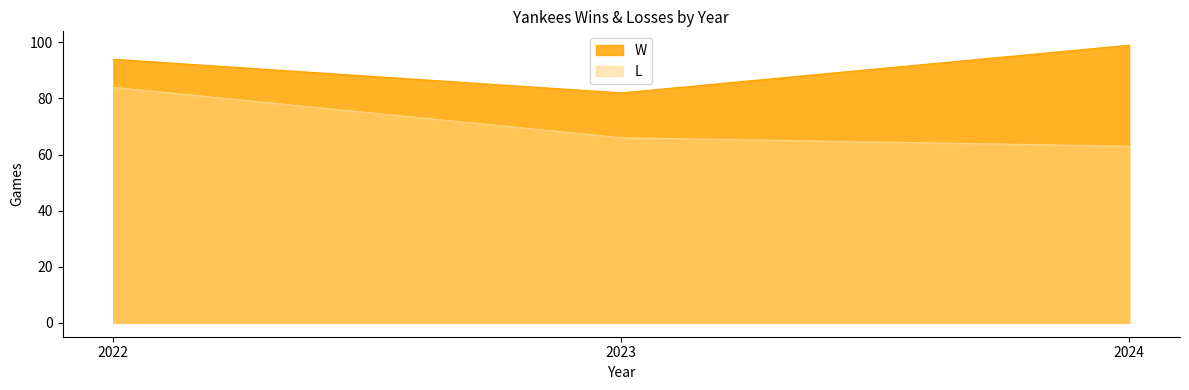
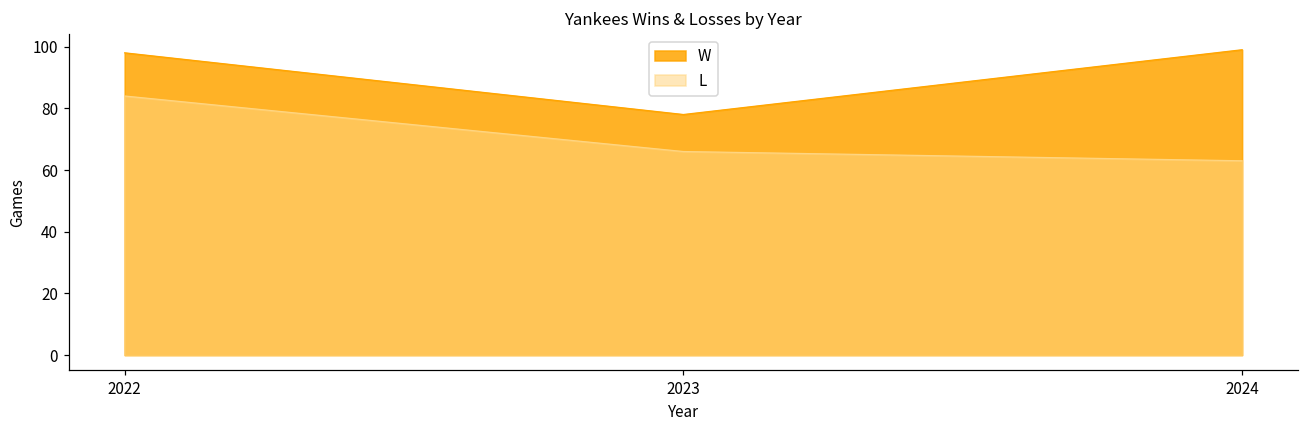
W, 2022: 94 -> 98
W, 2023: 82 -> 78
